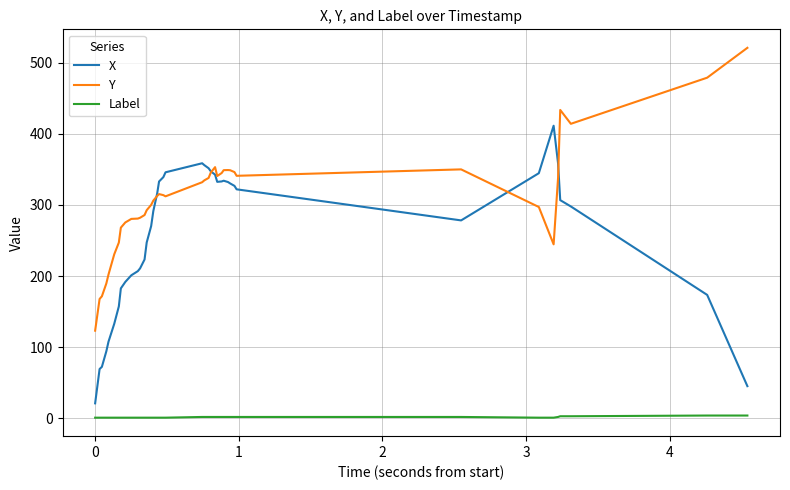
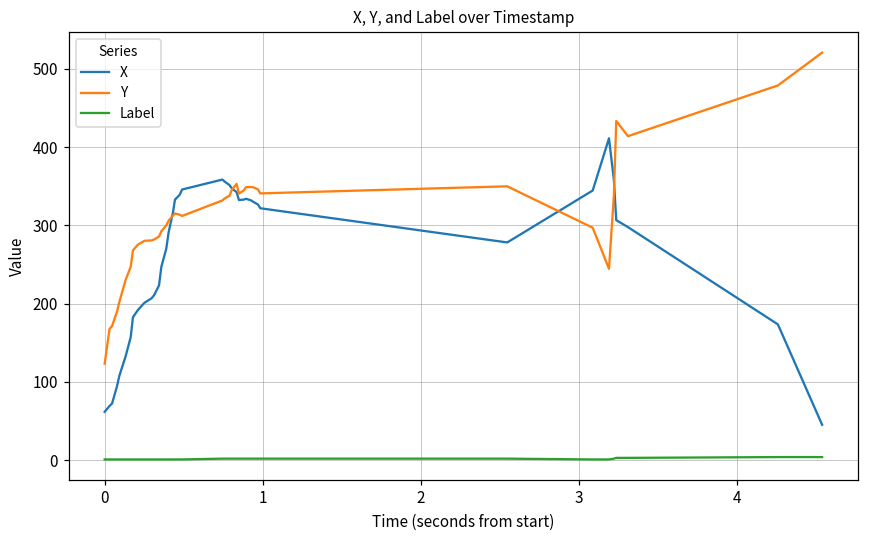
X, 0: 20 -> 60
